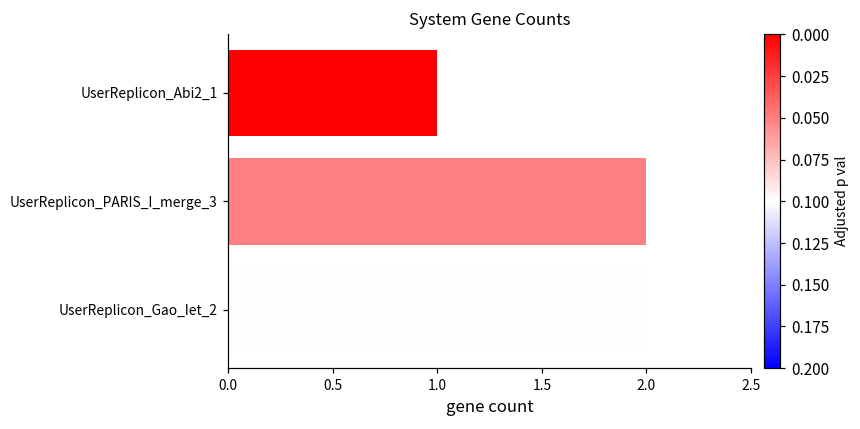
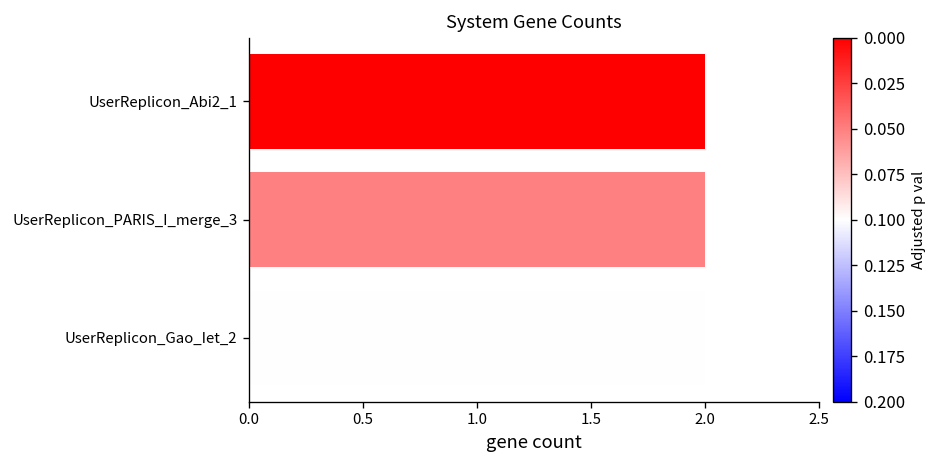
UserReplicon_Abi2_1: 1 -> 2
